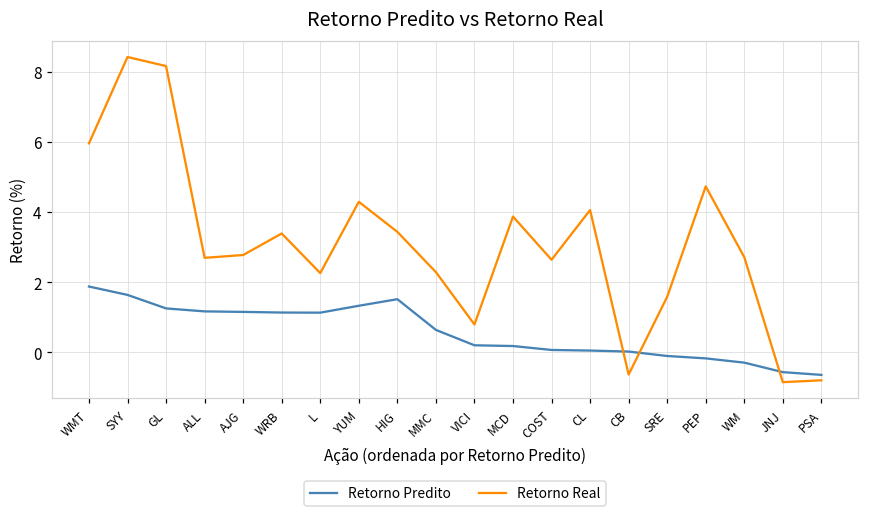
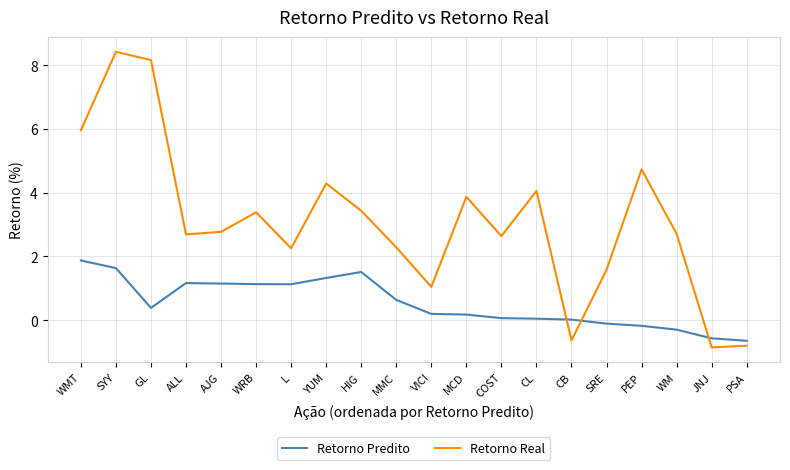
Retorno Predito, GL: 1.2 -> 0.4
Retorno Real, VICI: 0.8 -> 1.0
